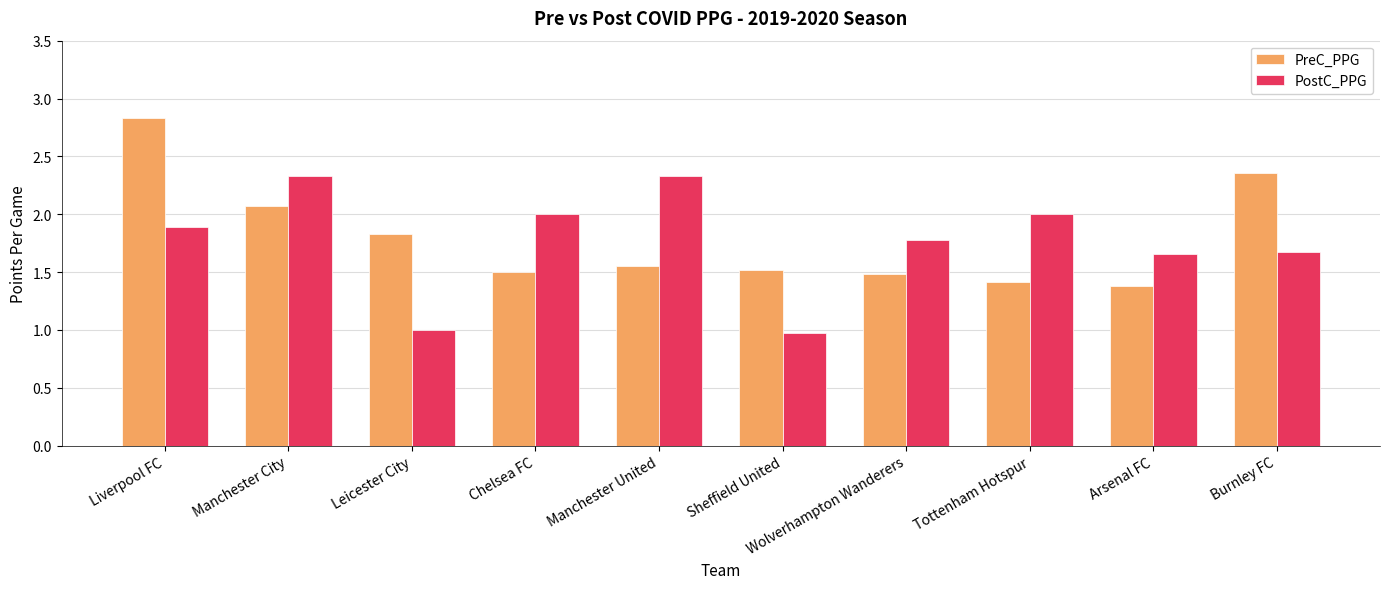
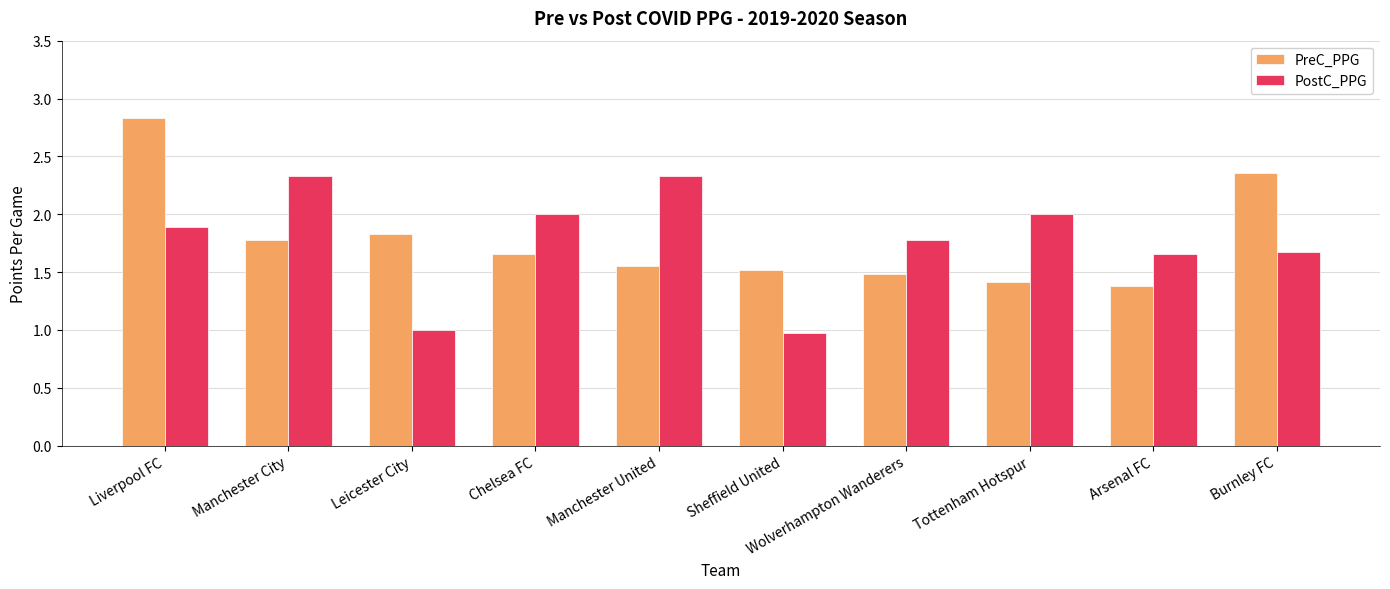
PreC_PPG, Manchester City: 2.07 -> 1.78
PreC_PPG, Chelsea FC: 1.50 -> 1.66
